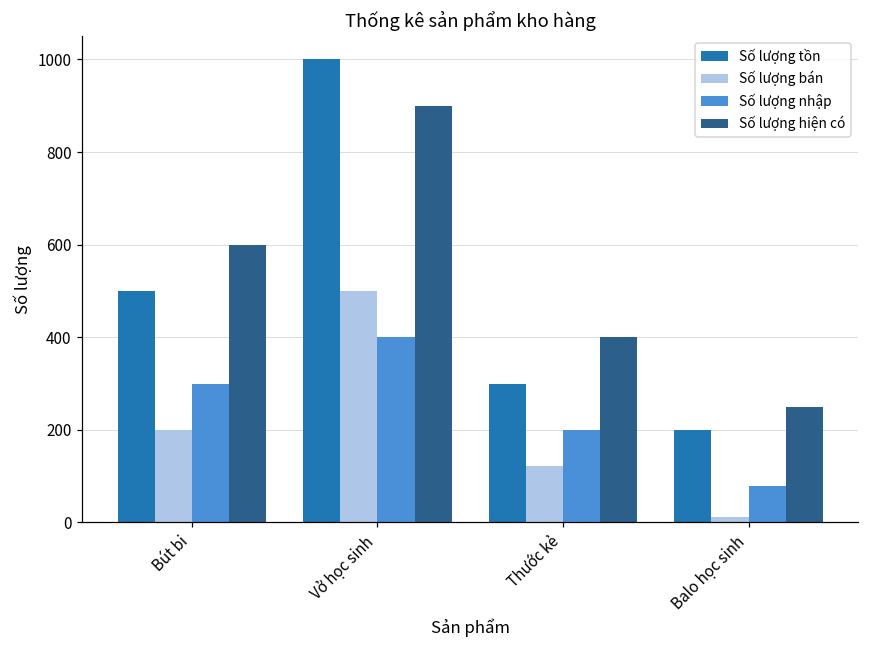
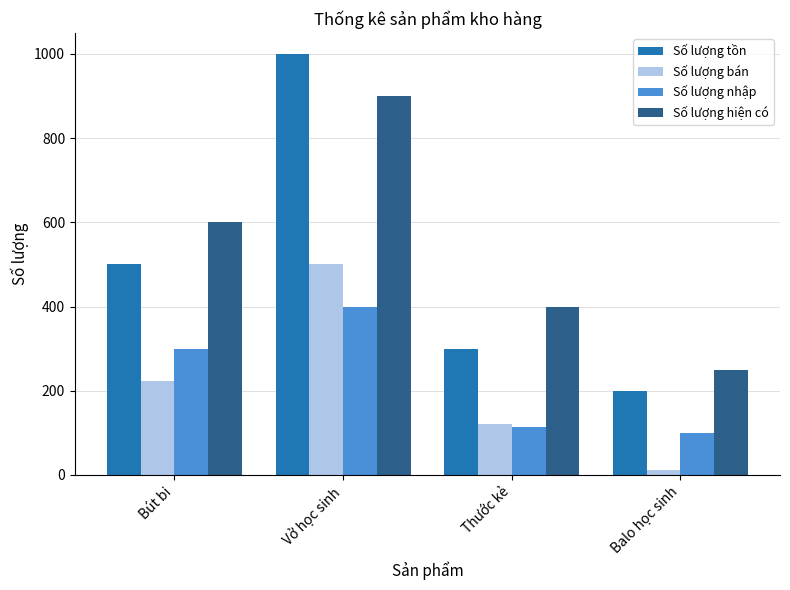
Số lượng bán, Bút bi: 200 -> 220
Số lượng nhập, Thước kẻ: 200 -> 110
Số lượng nhập, Balo học sinh: 80 -> 100
